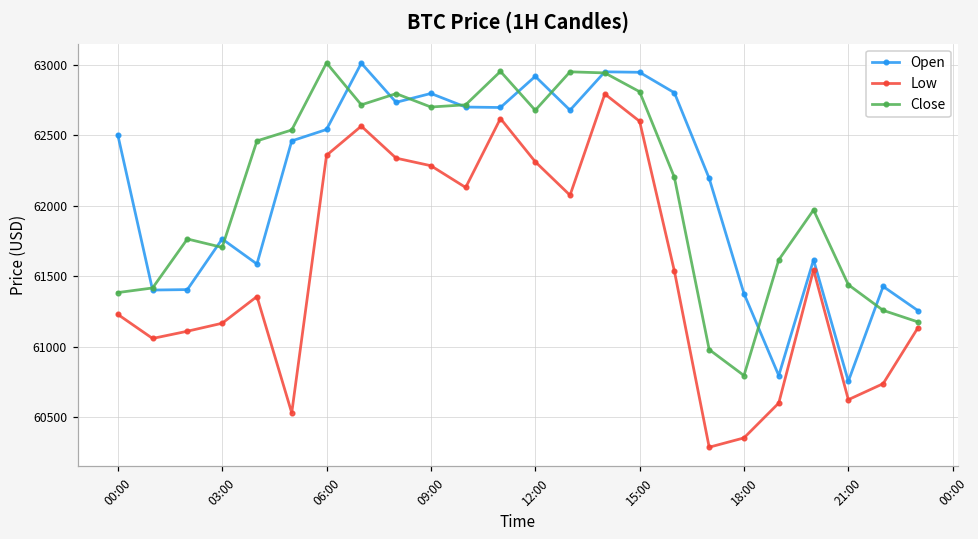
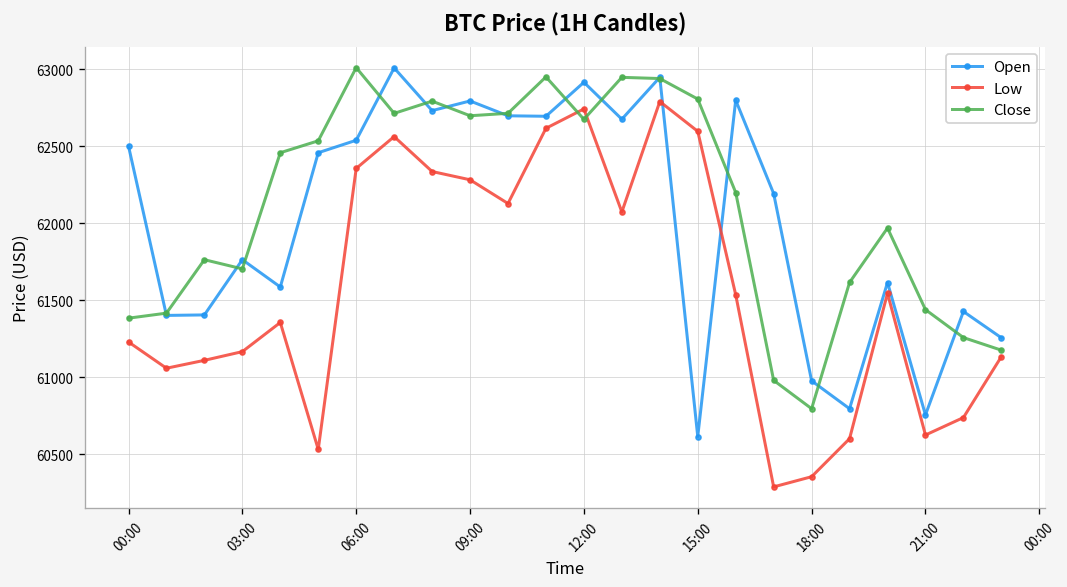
Low, 12:00: 62310 -> 62740
Open, 15:00: 62950 -> 60610
Open, 18:00: 61380 -> 60980
